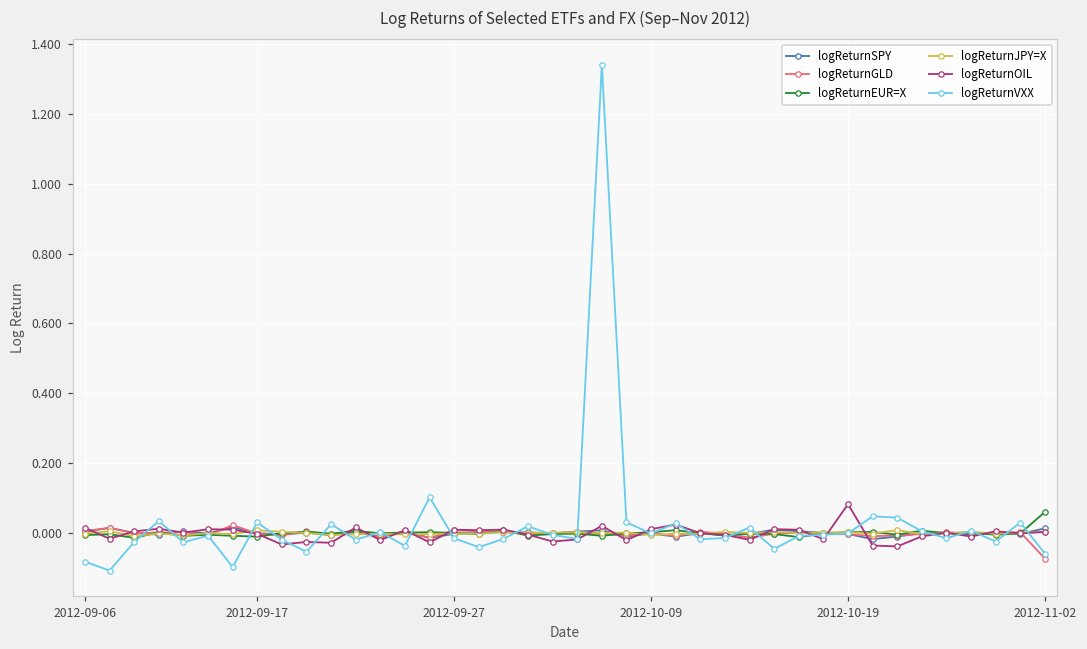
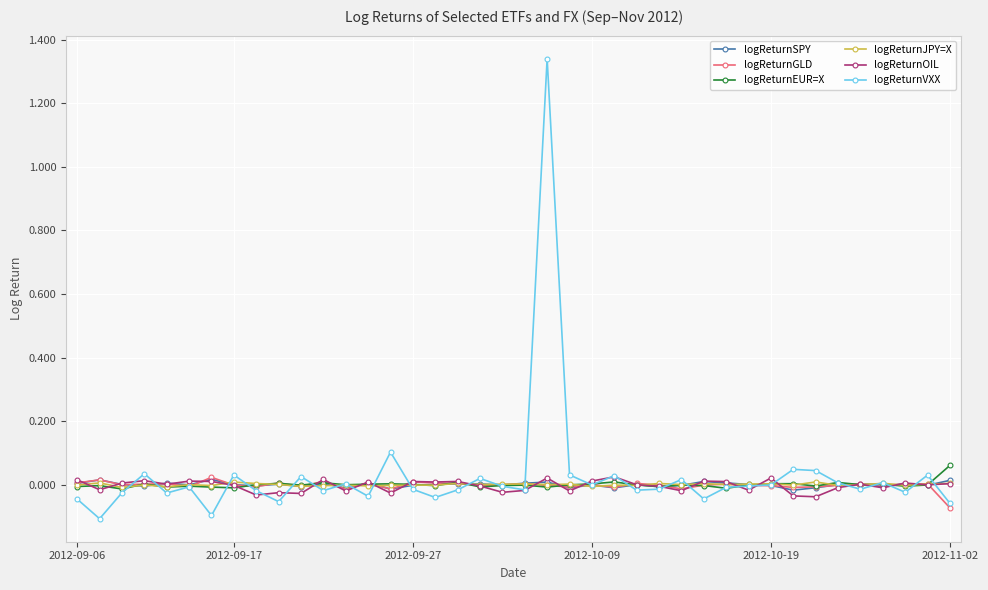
logReturnVXX, 2012-09-06: -0.08 -> -0.04
logReturnOIL, 2012-10-19: 0.08 -> 0.02
